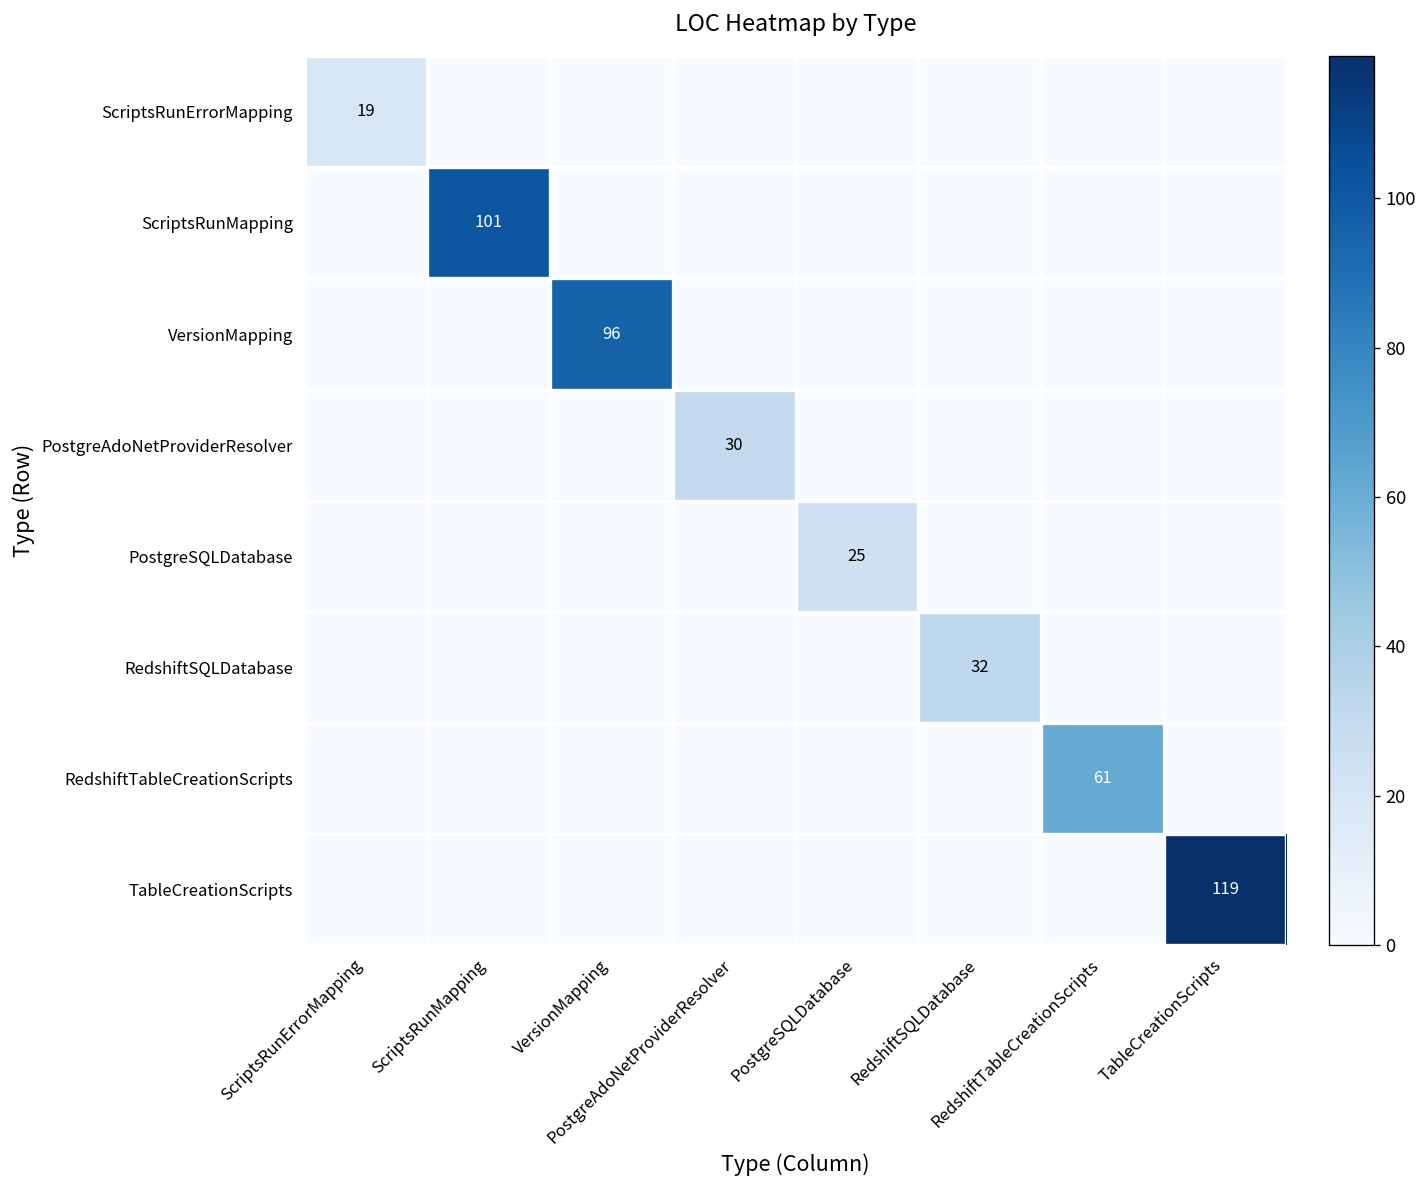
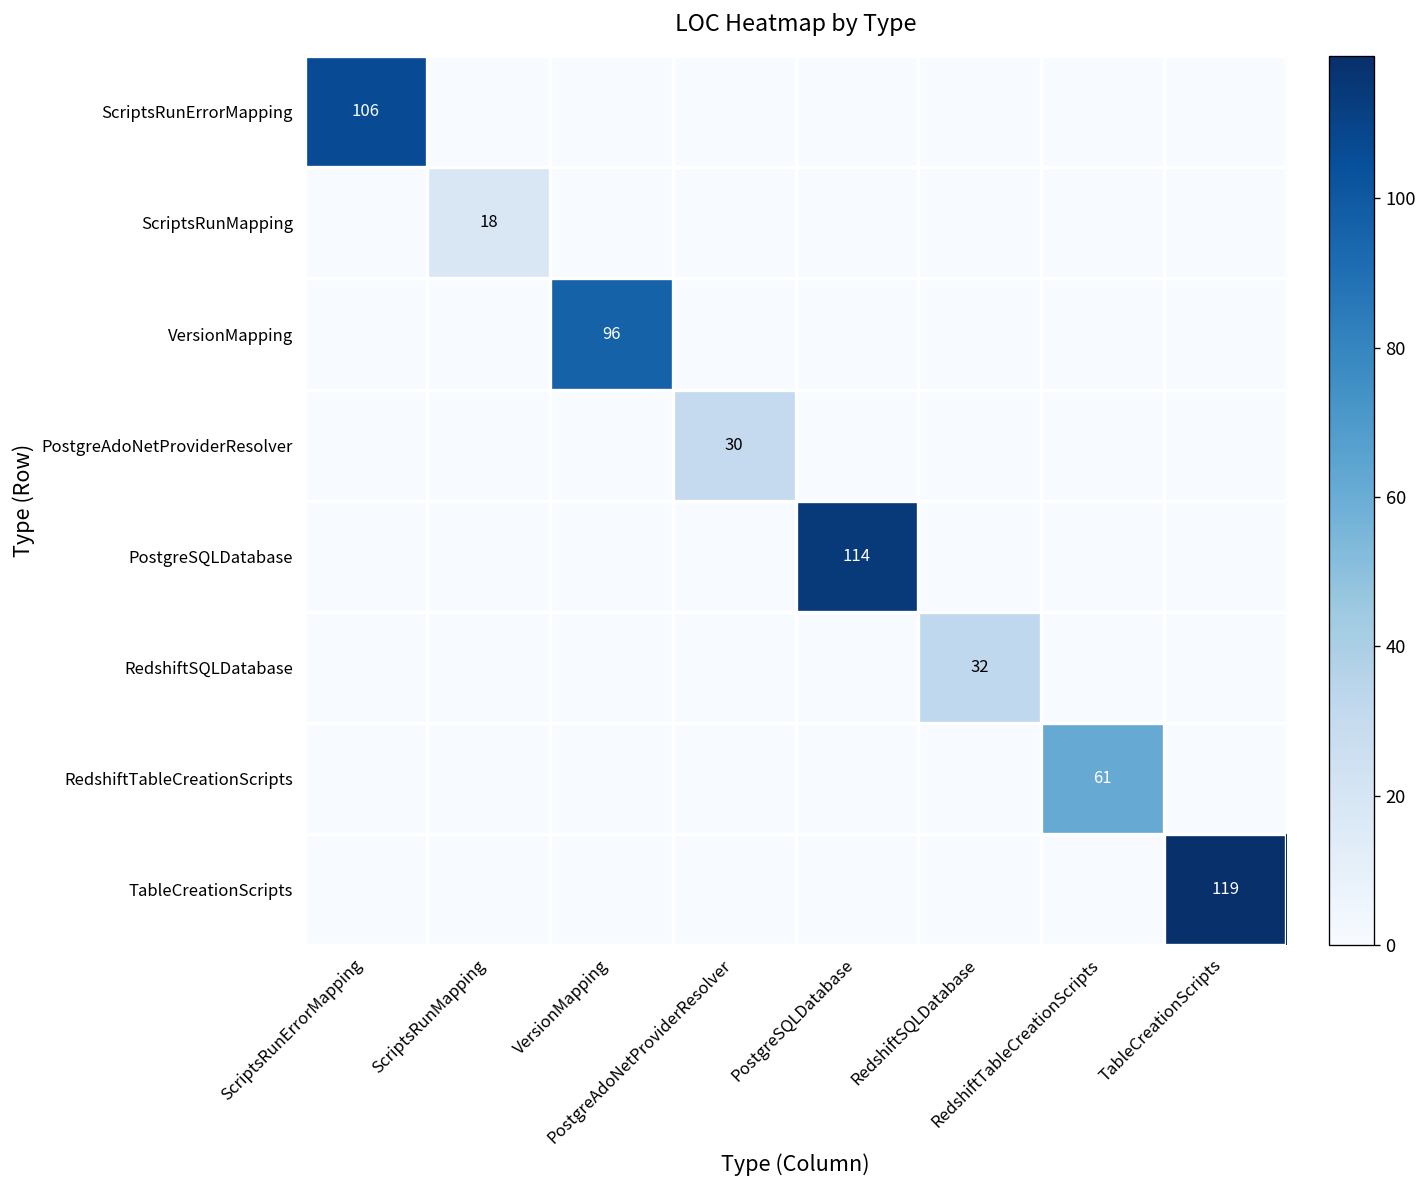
ScriptsRunErrorMapping, ScriptsRunErrorMapping: 19 -> 106
ScriptsRunMapping, ScriptsRunMapping: 101 -> 18
PostgreSQLDatabase, PostgreSQLDatabase: 25 -> 114
